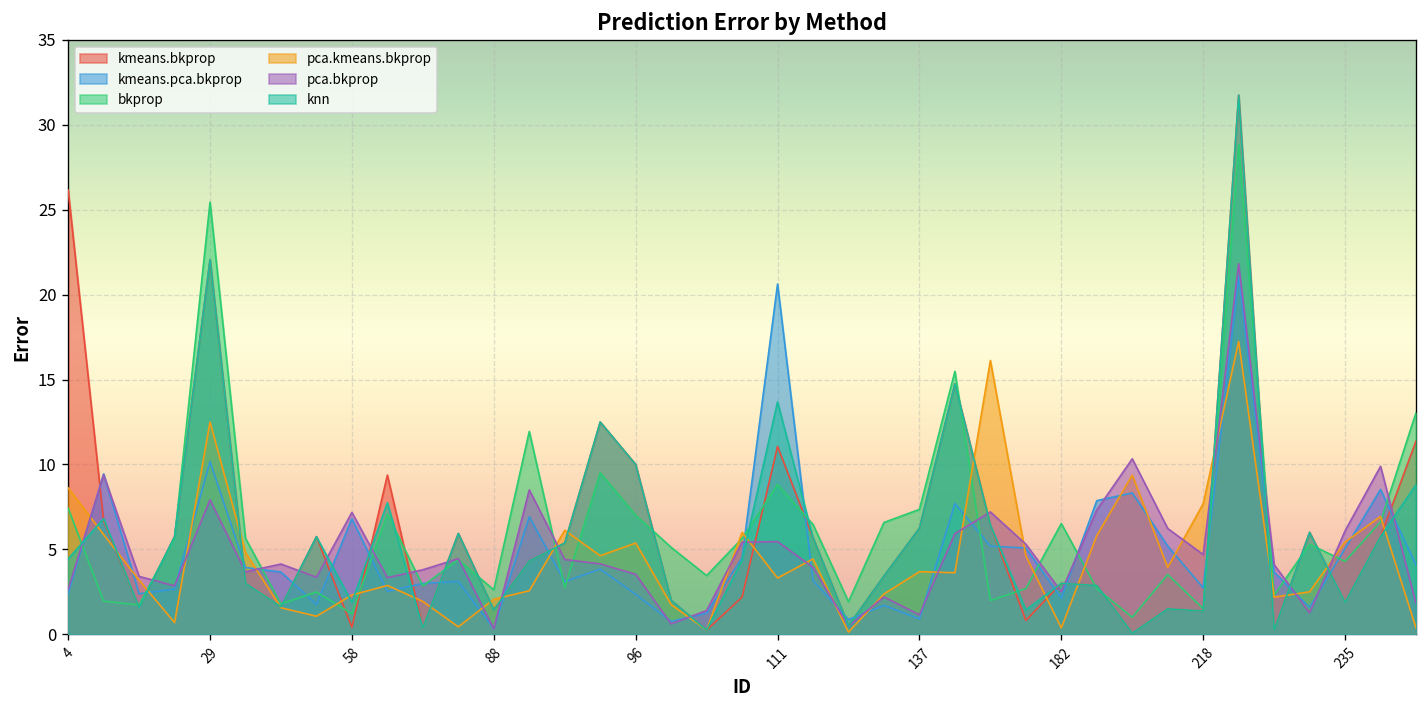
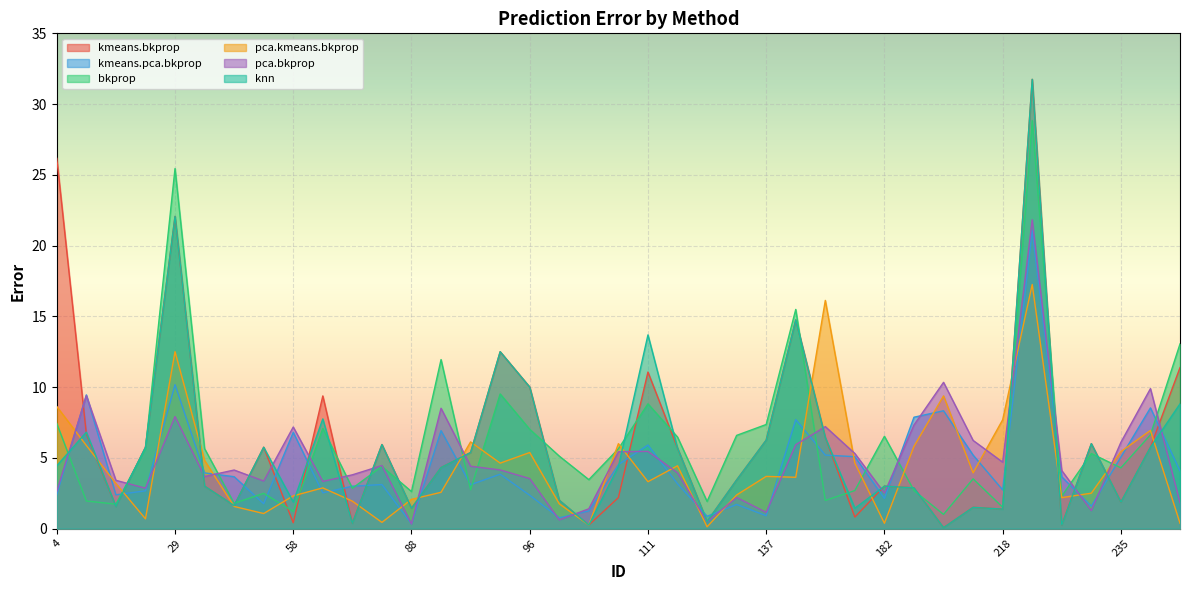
kmeans.pca.bkprop, 111: 20.6 -> 5.9
